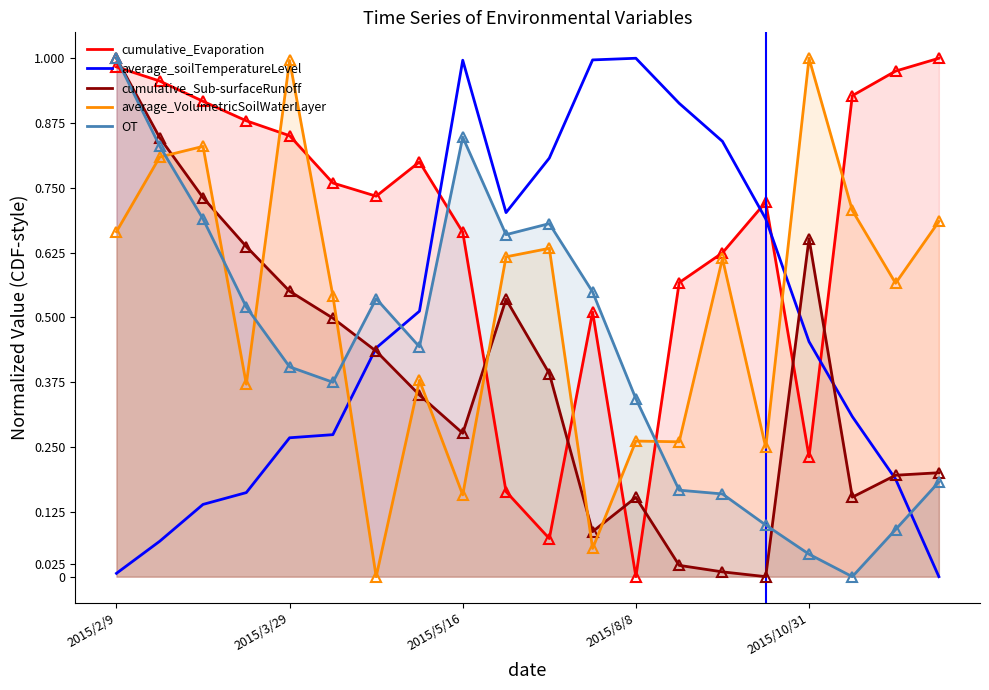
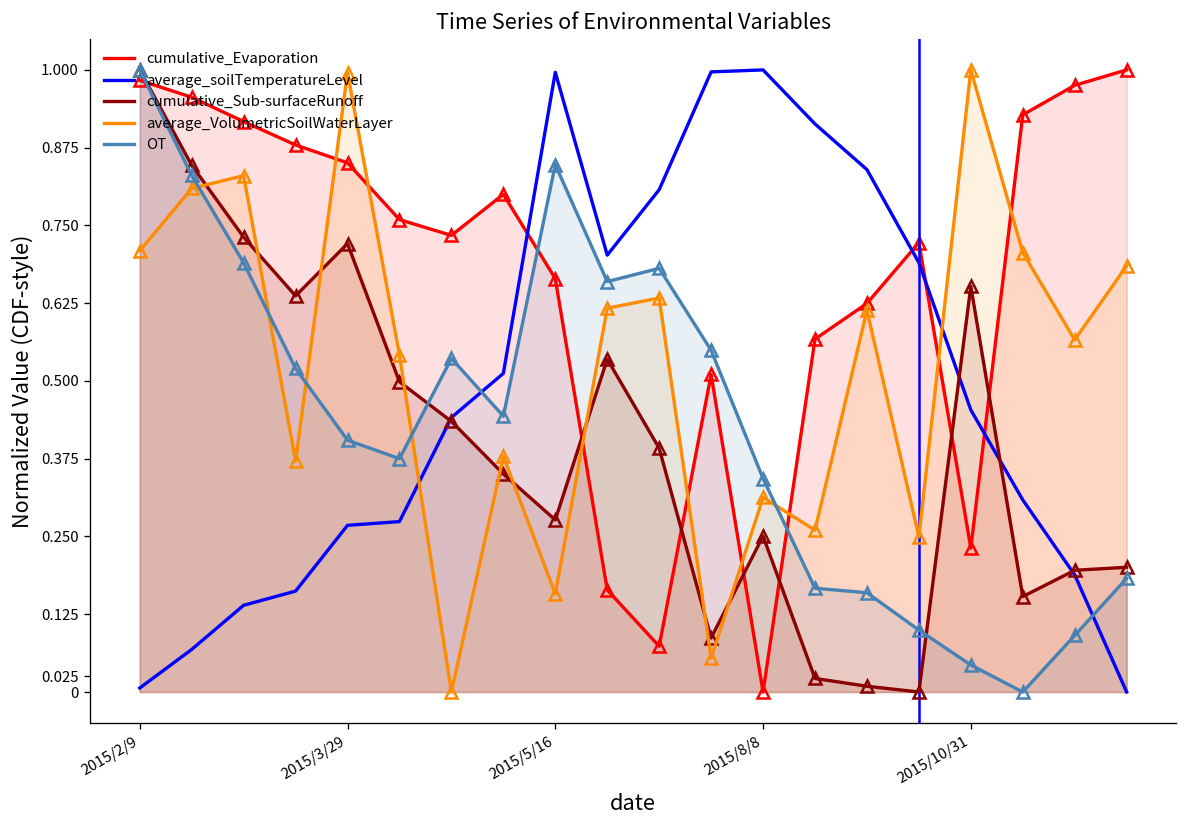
average_VolumetricSoilWaterLayer, 2015/2/9: 0.67 -> 0.71
cumulative_Sub-surfaceRunoff, 2015/3/29: 0.55 -> 0.72
cumulative_Sub-surfaceRunoff, 2015/8/8: 0.15 -> 0.25
average_VolumetricSoilWaterLayer, 2015/8/8: 0.26 -> 0.31
